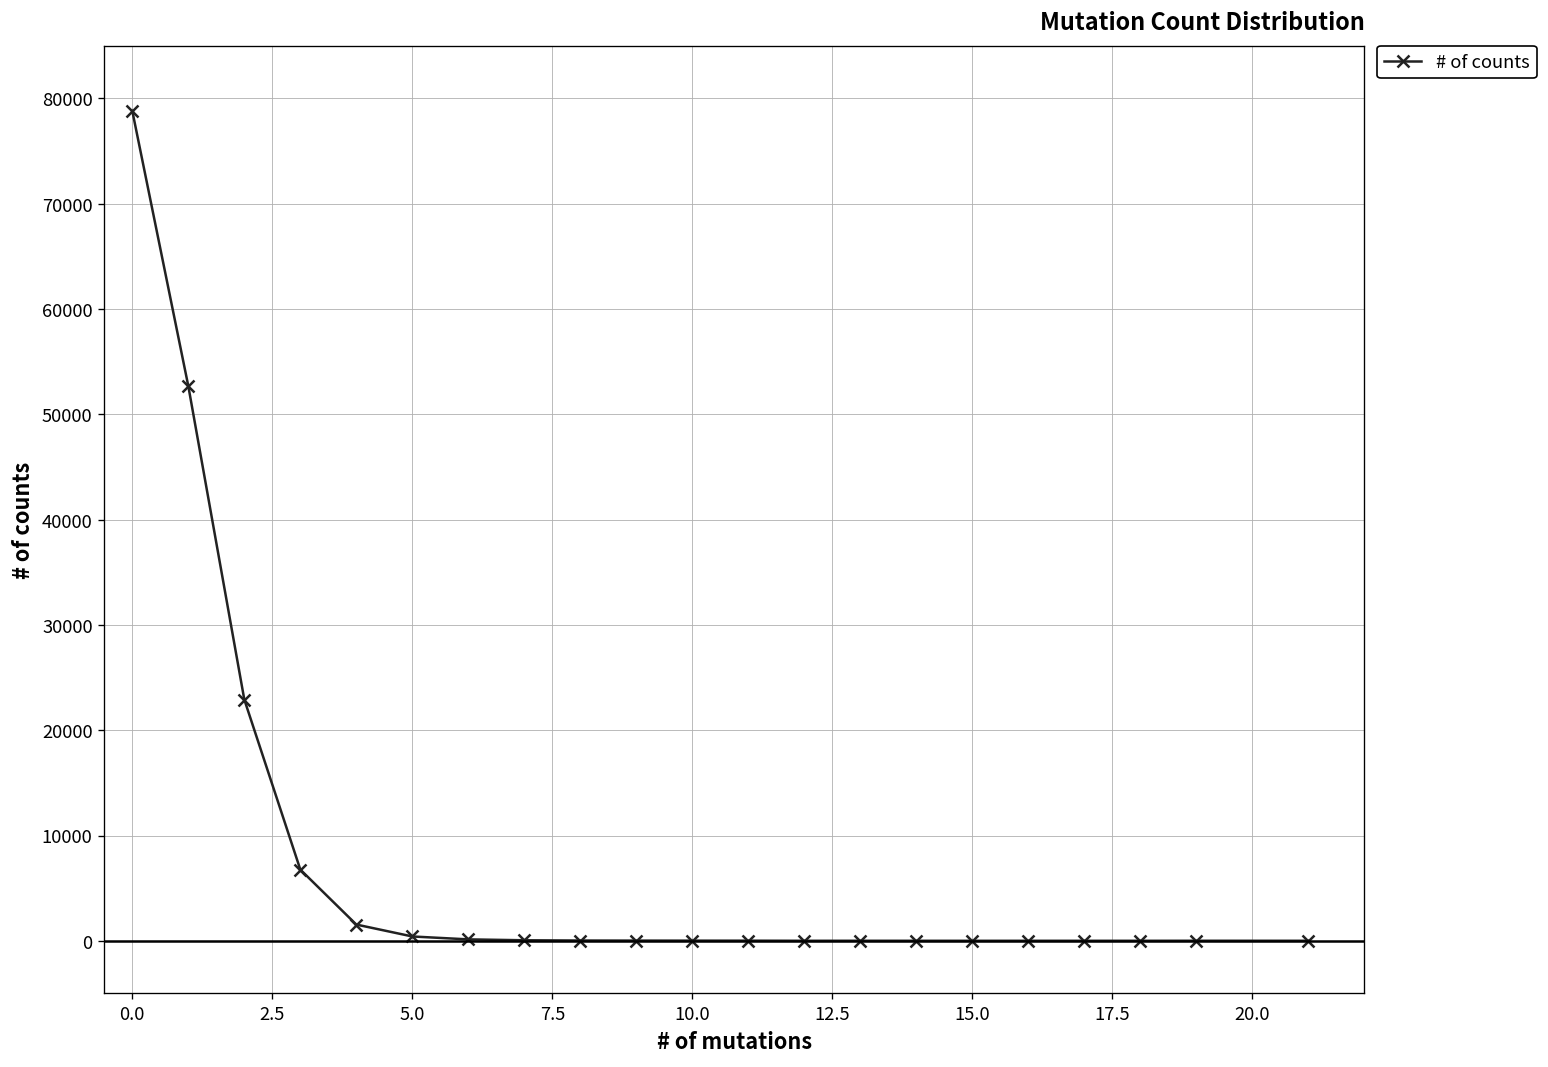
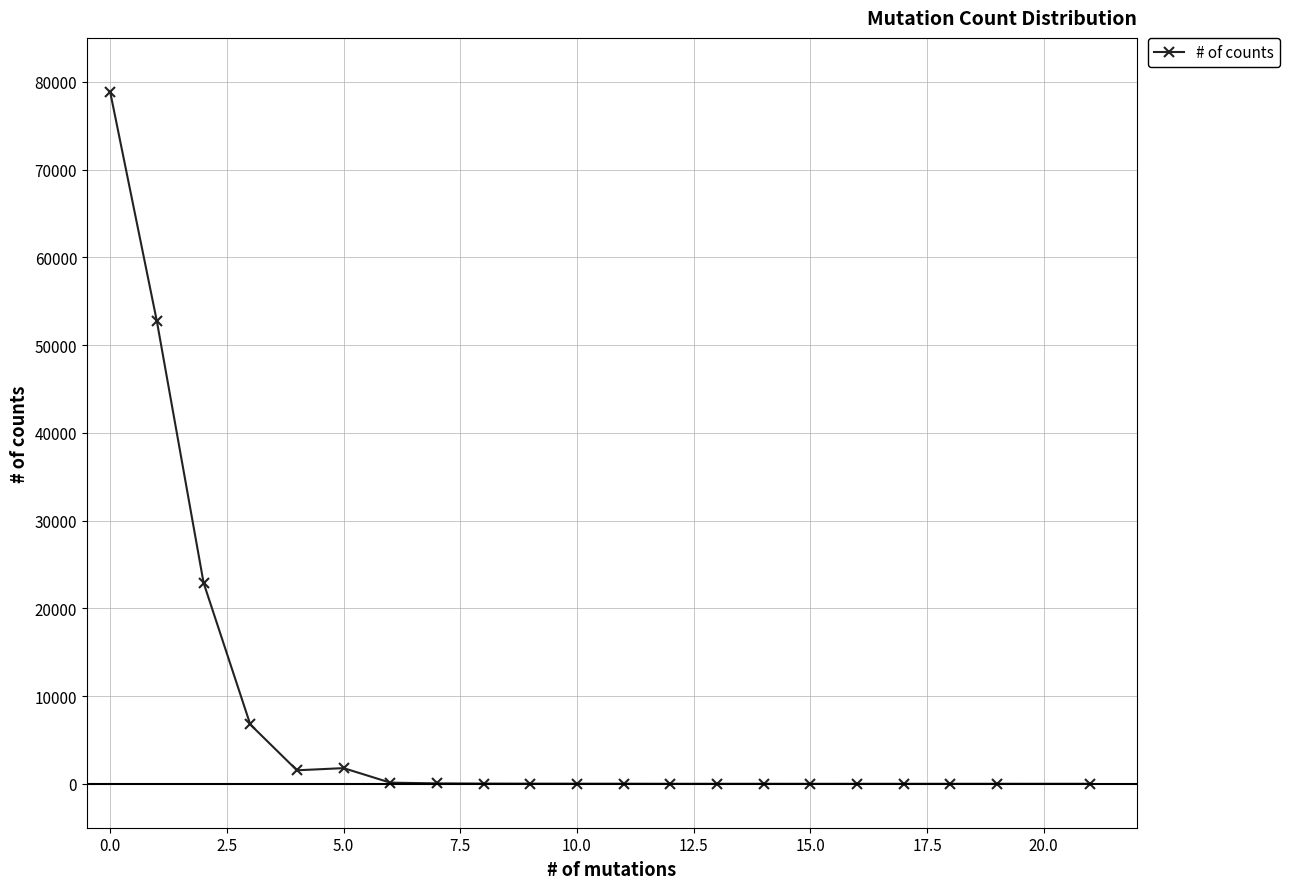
5.0: 0 -> 2000
